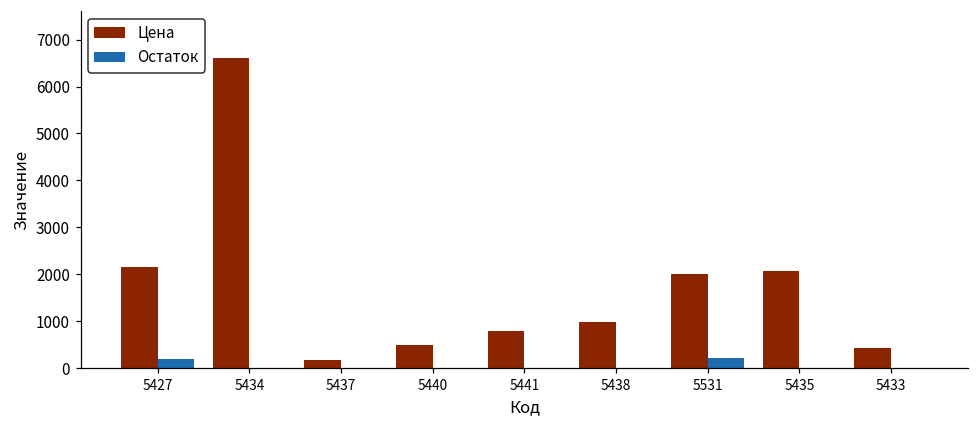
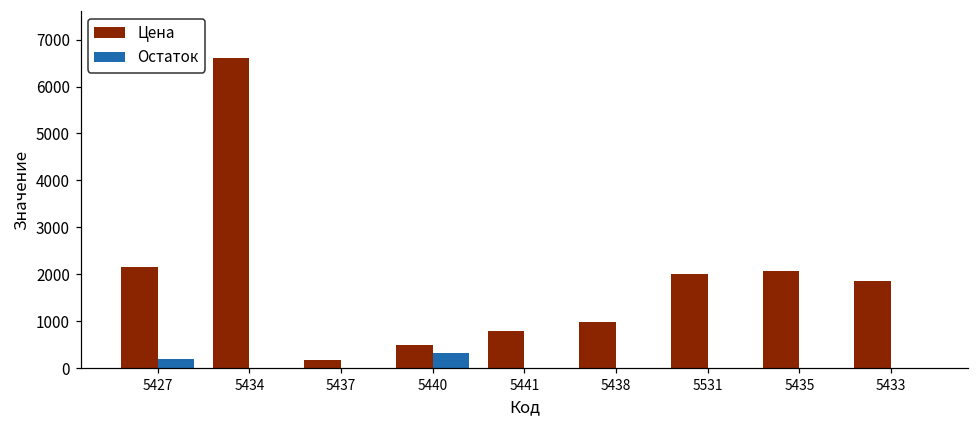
Остаток, 5440: 0 -> 300
Остаток, 5531: 200 -> 0
Цена, 5433: 400 -> 1900
